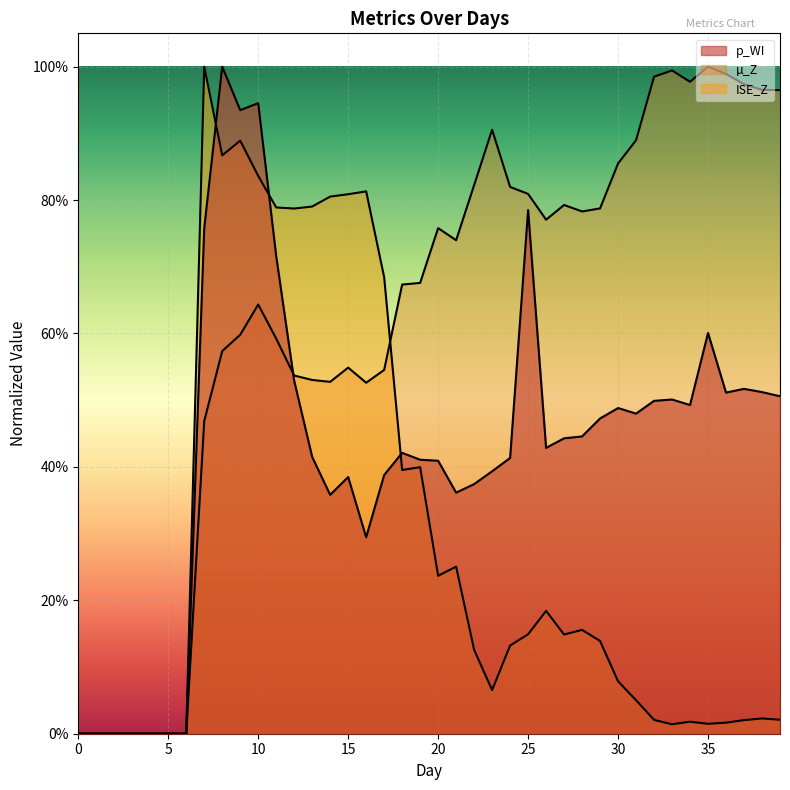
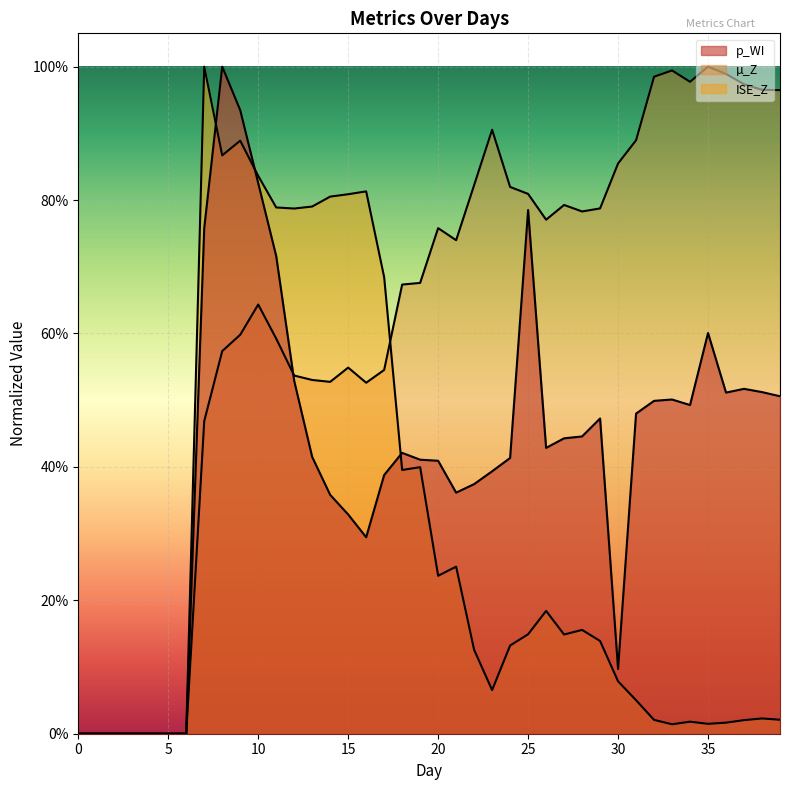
p_WI, 10: 95% -> 83%
p_WI, 15: 38% -> 33%
p_WI, 30: 49% -> 10%
